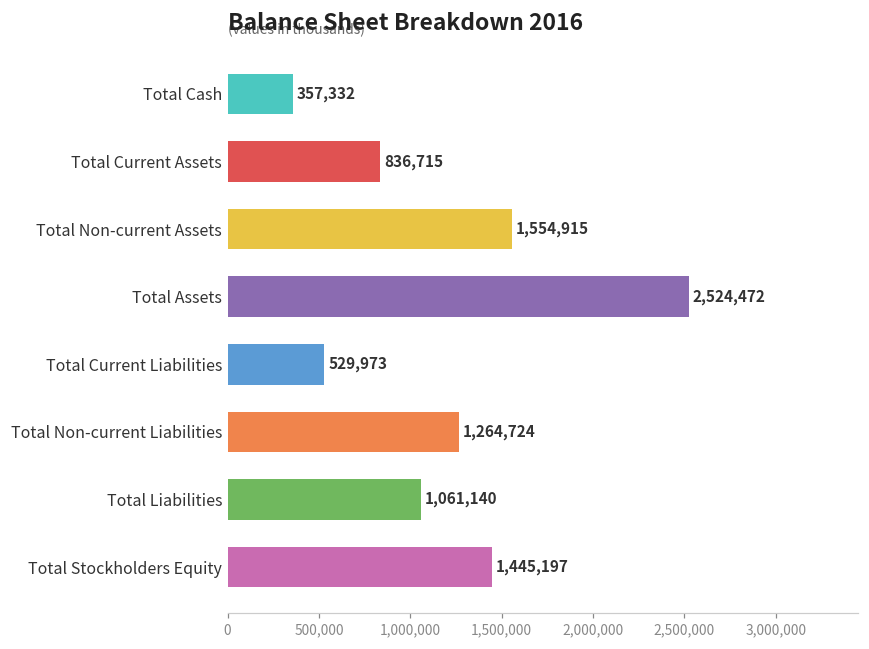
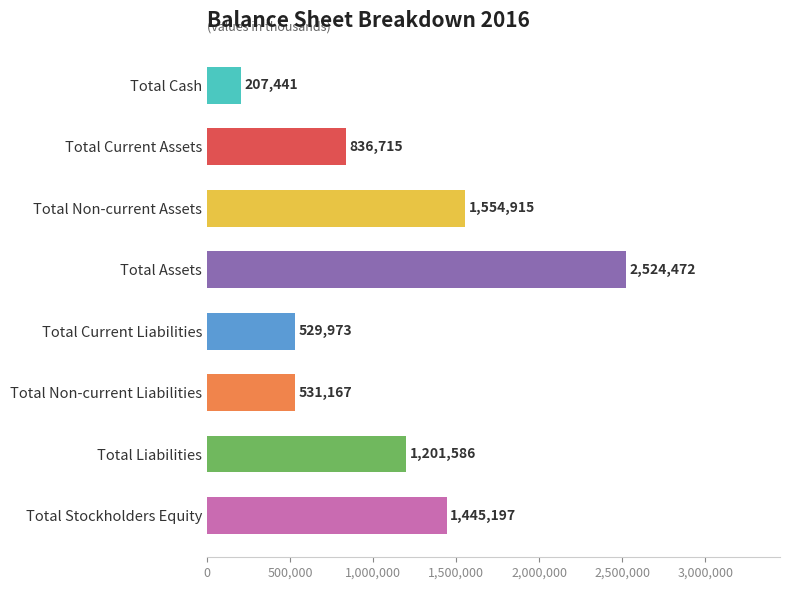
Total Cash: 357,332 -> 207,441
Total Non-current Liabilities: 1,264,724 -> 531,167
Total Liabilities: 1,061,140 -> 1,201,586
